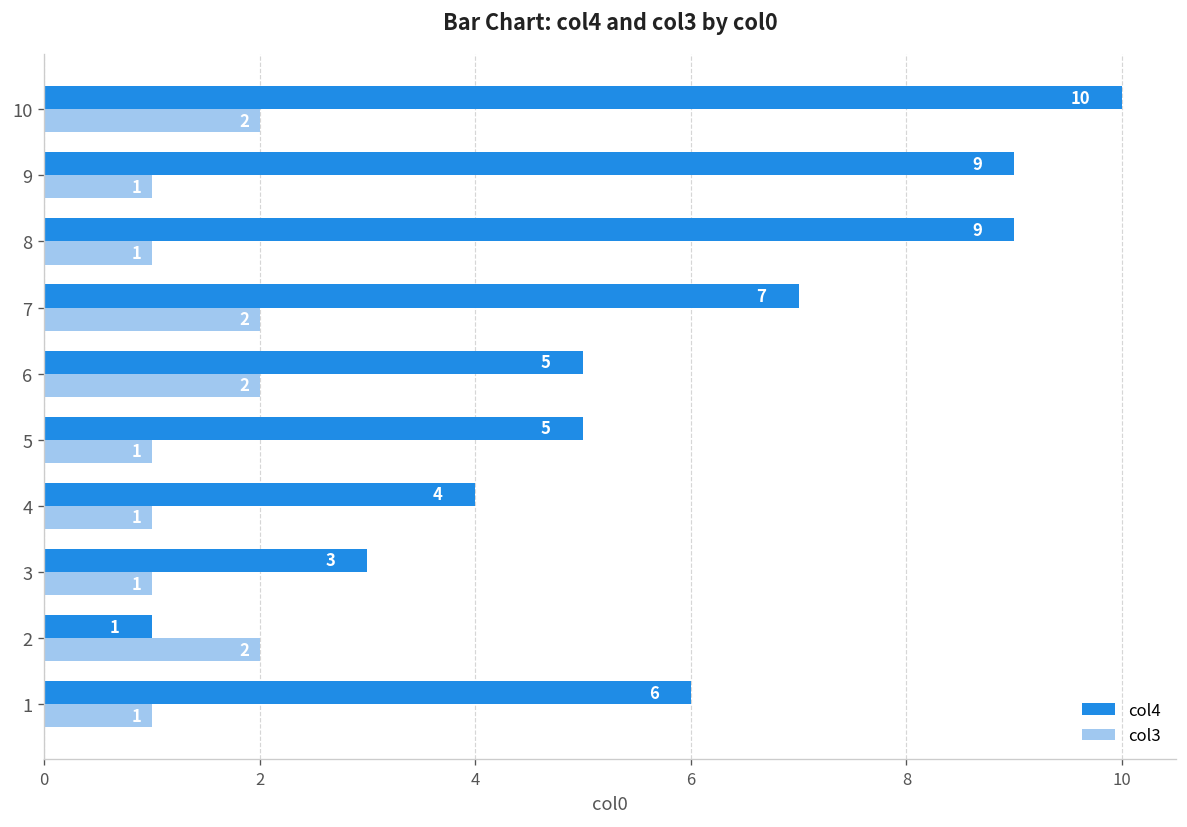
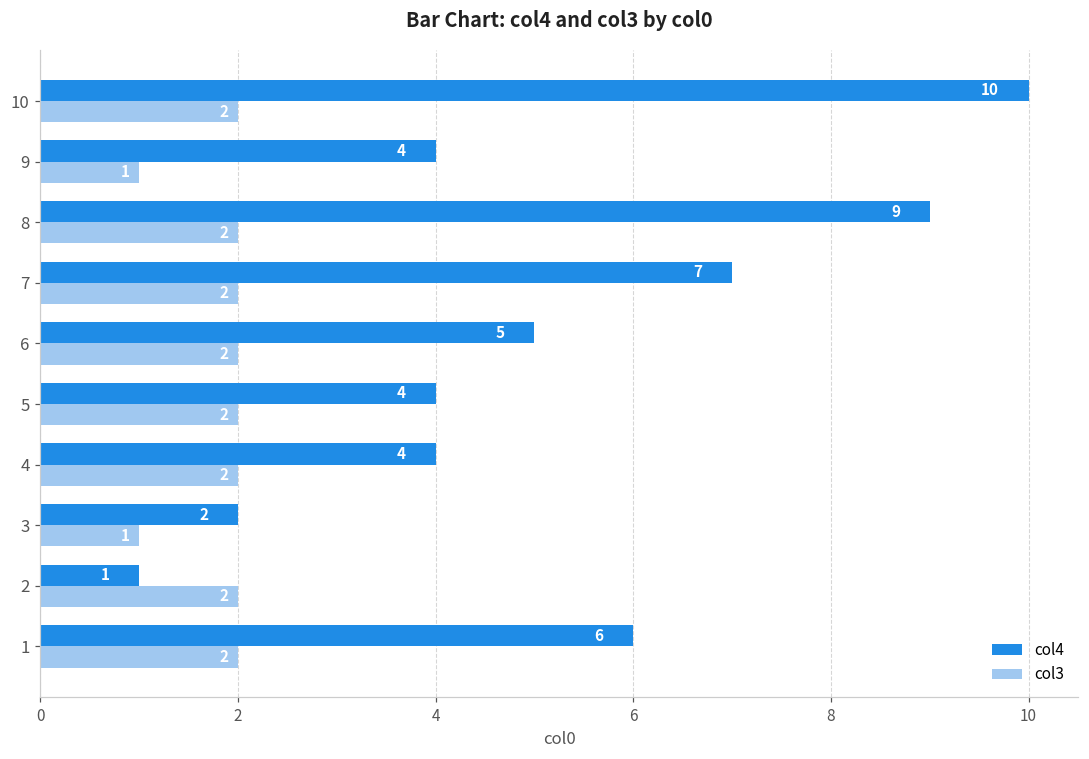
col4, 9: 9 -> 4
col3, 8: 1 -> 2
col4, 5: 5 -> 4
col3, 5: 1 -> 2
col3, 4: 1 -> 2
col4, 3: 3 -> 2
col3, 1: 1 -> 2
